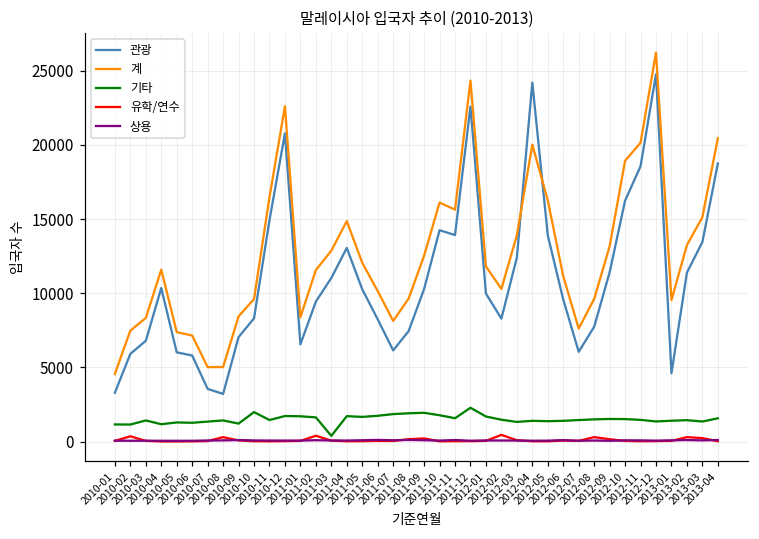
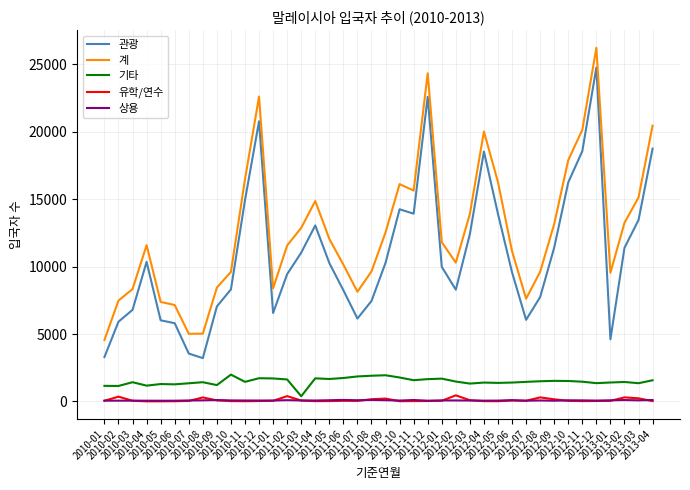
기타, 2011-12: 2300 -> 1700
관광, 2012-04: 24200 -> 18500
계, 2012-10: 18900 -> 17900
